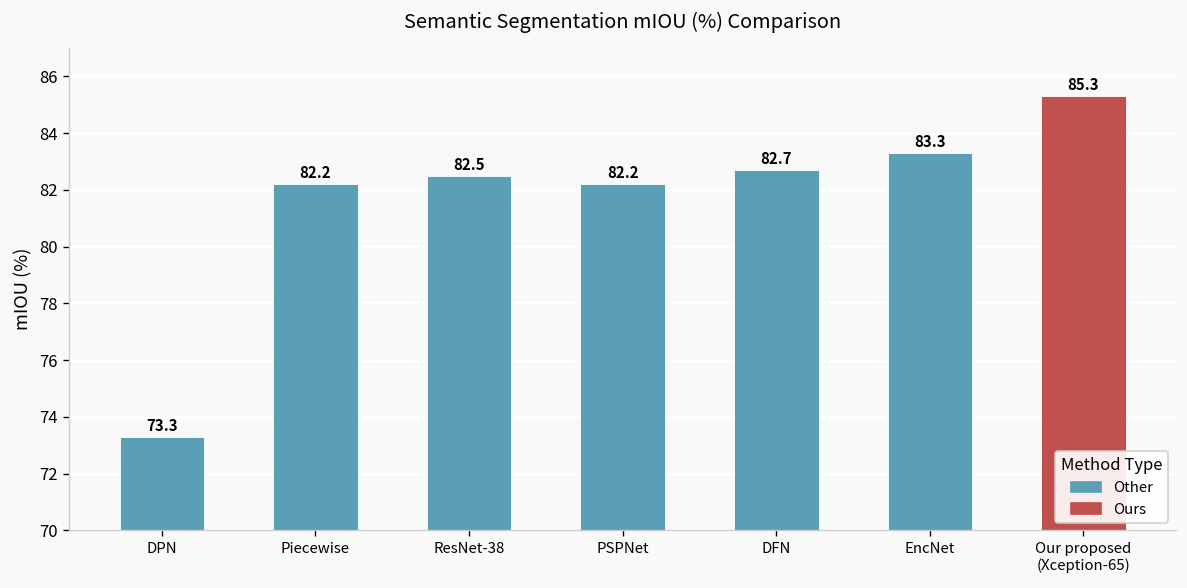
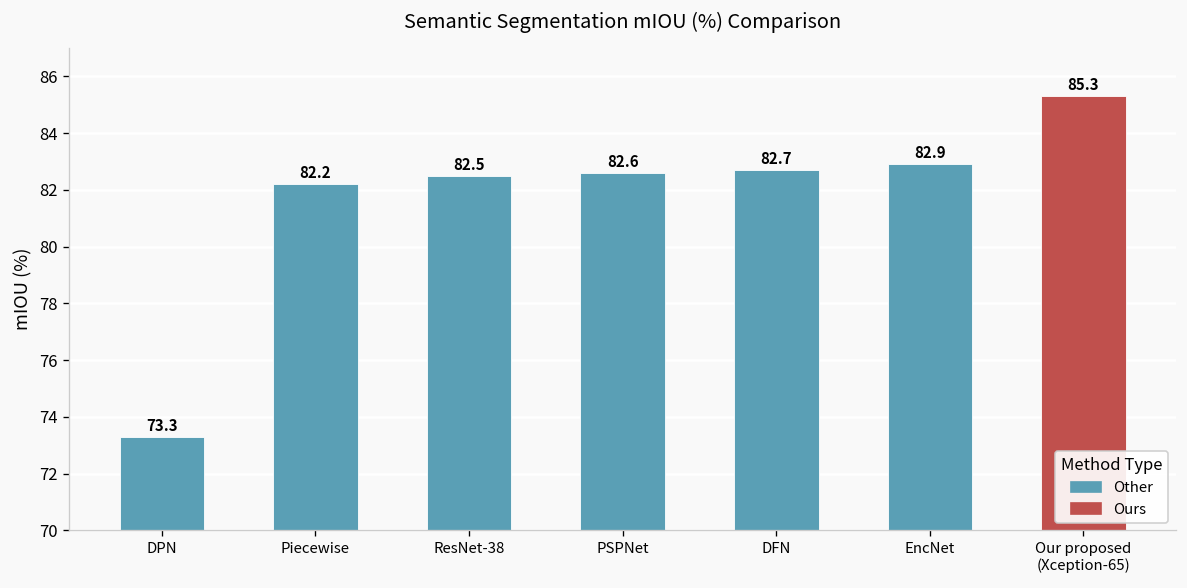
PSPNet: 82.2 -> 82.6
EncNet: 83.3 -> 82.9
